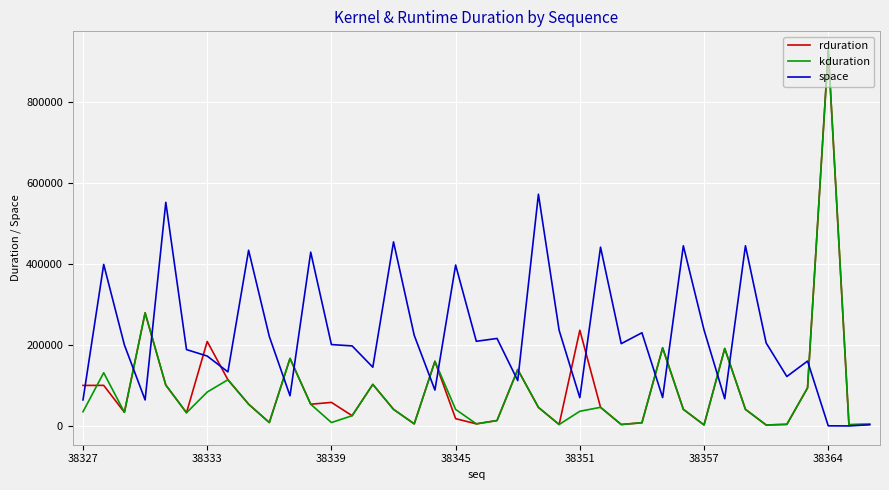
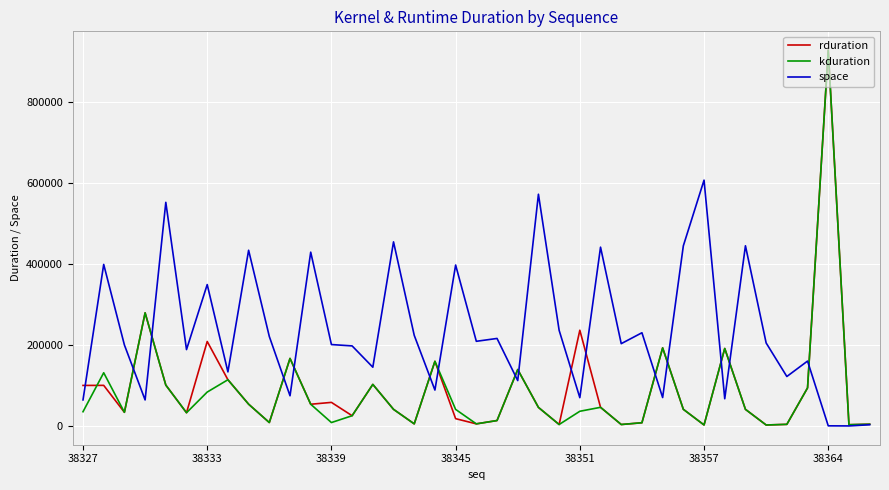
space, 38333: 170000 -> 350000
space, 38357: 240000 -> 610000
